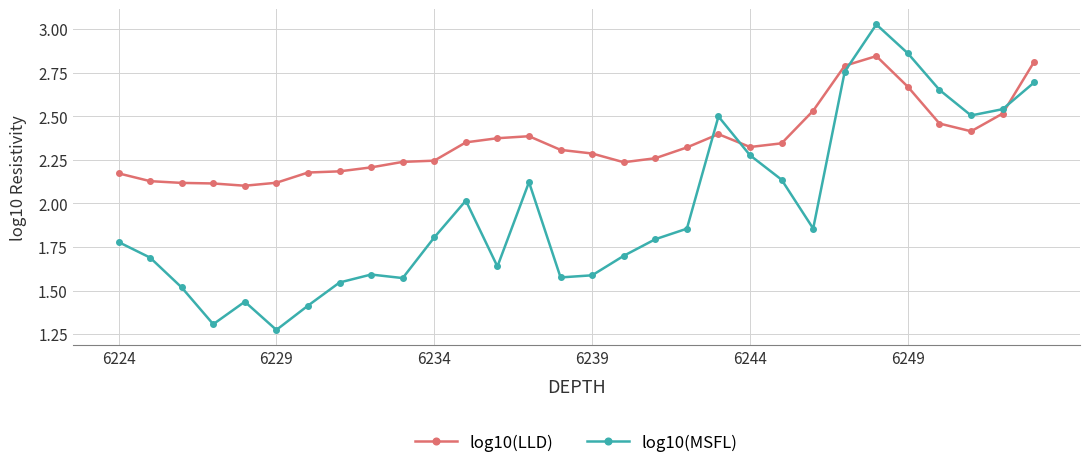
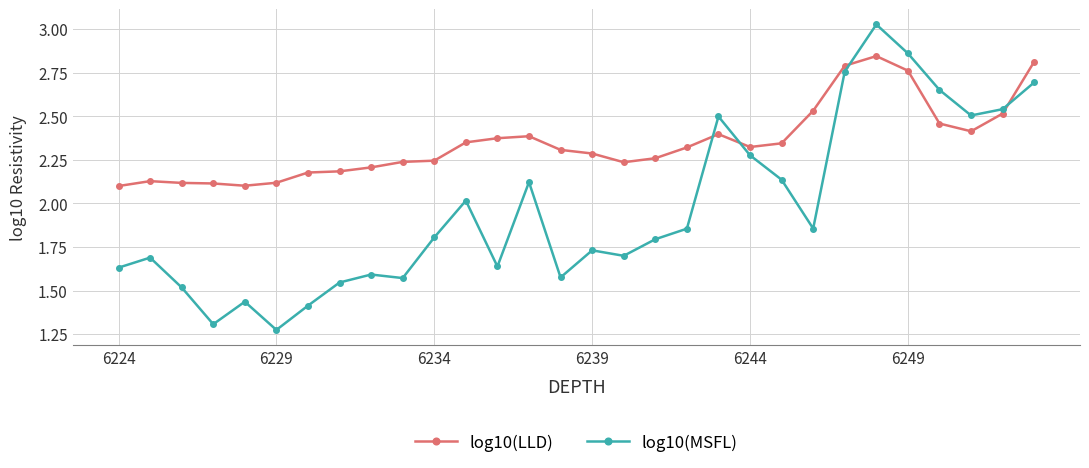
log10(LLD), 6224: 2.17 -> 2.10
log10(MSFL), 6224: 1.78 -> 1.63
log10(MSFL), 6239: 1.59 -> 1.73
log10(LLD), 6249: 2.67 -> 2.76
